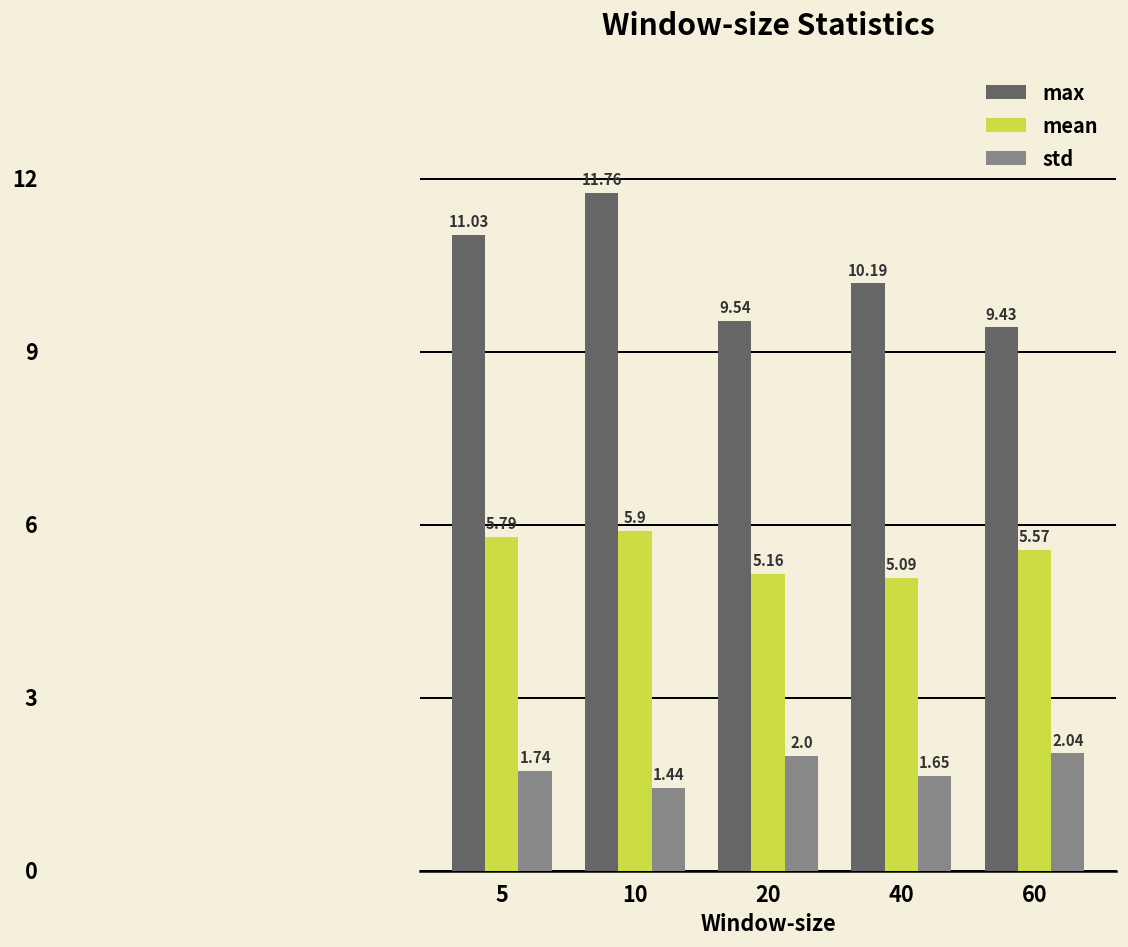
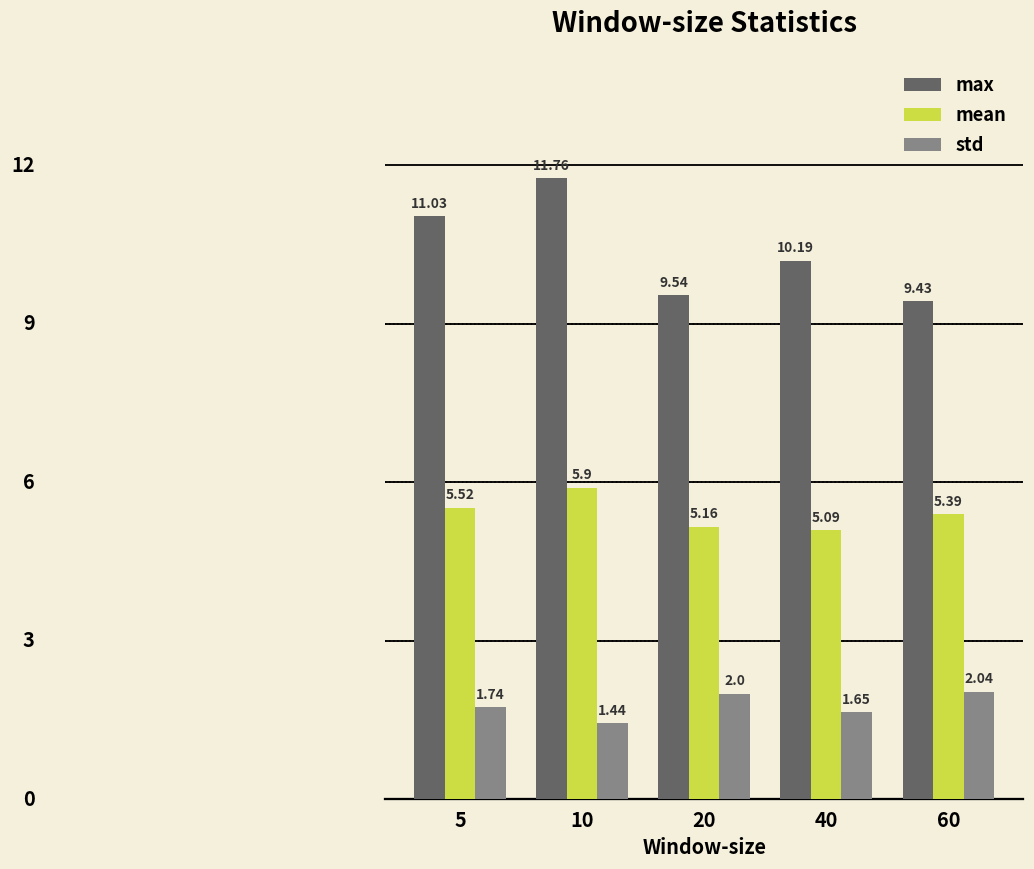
mean, 5: 5.79 -> 5.52
mean, 60: 5.57 -> 5.39
